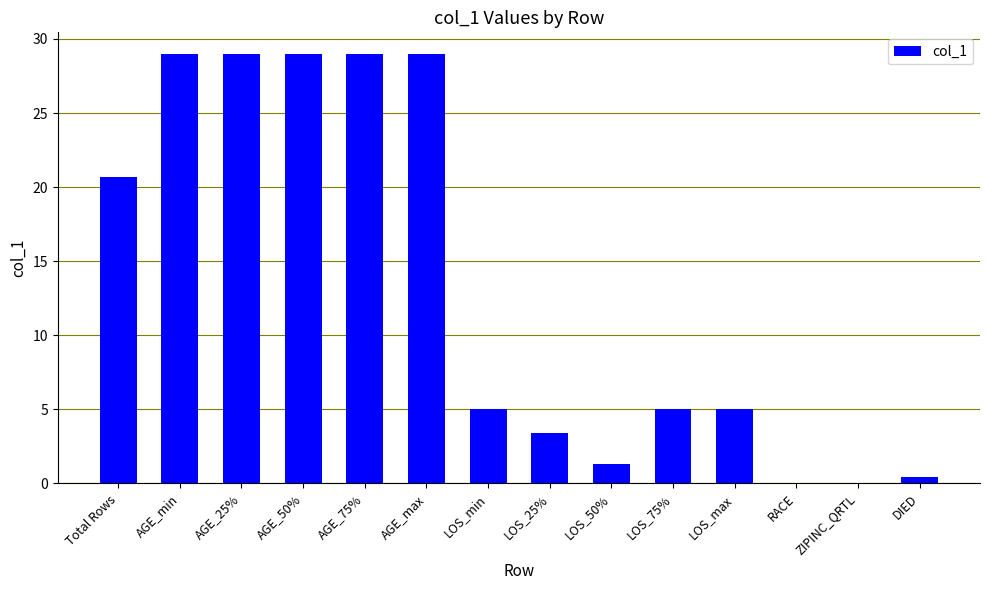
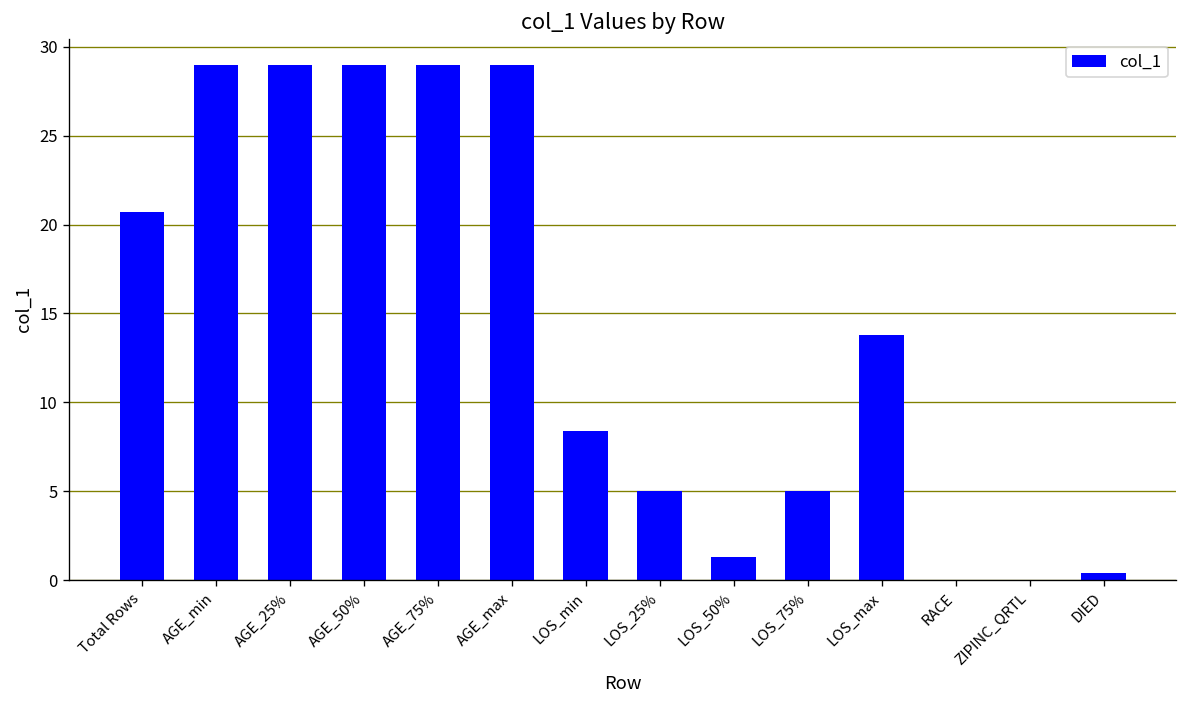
LOS_min: 5.0 -> 8.4
LOS_25%: 3.4 -> 5.0
LOS_max: 5.0 -> 13.8
